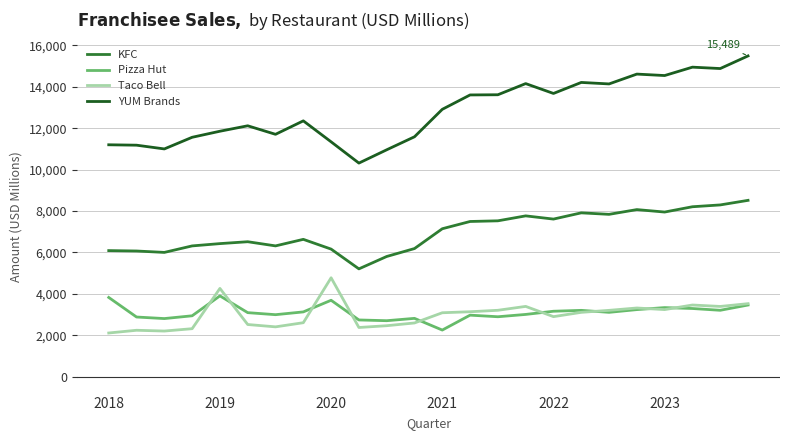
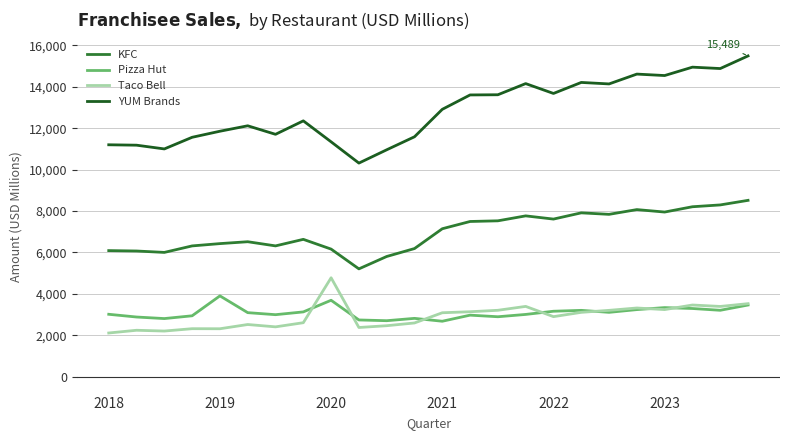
Pizza Hut, 2018: 3,800 -> 3,000
Taco Bell, 2019: 4,300 -> 2,300
Pizza Hut, 2021: 2,200 -> 2,700
